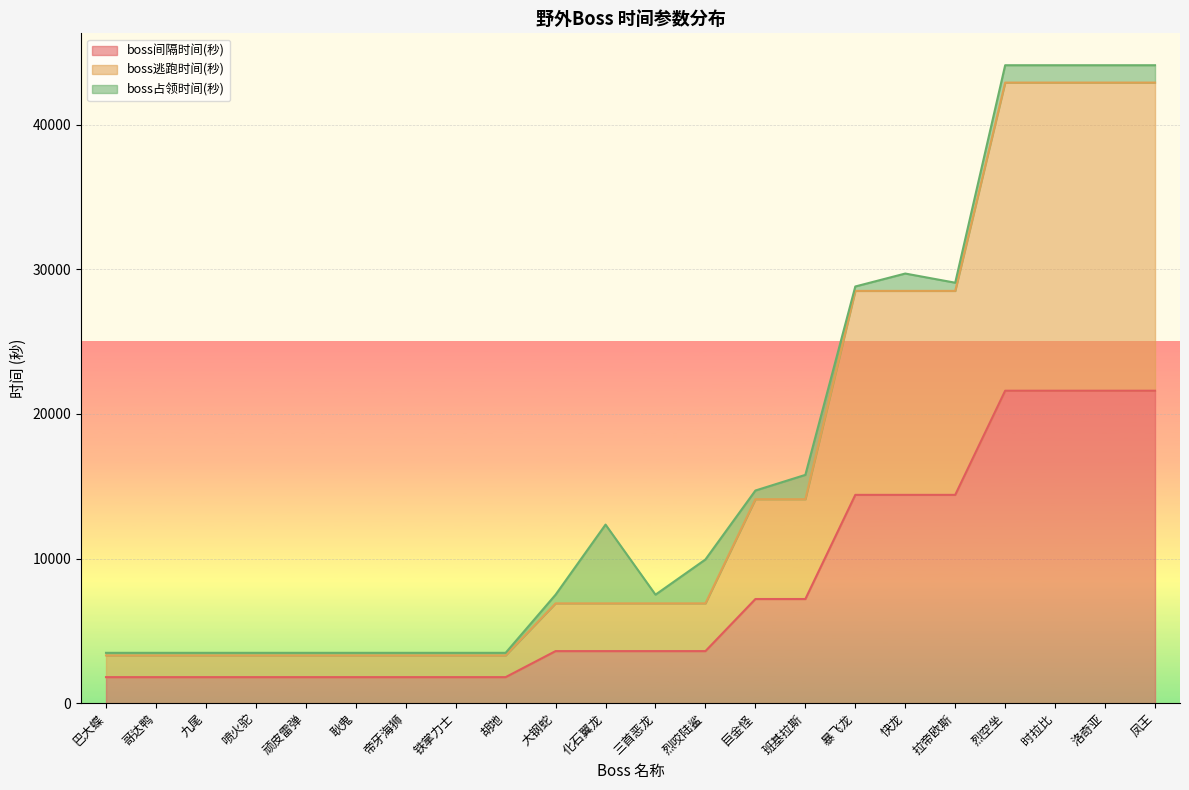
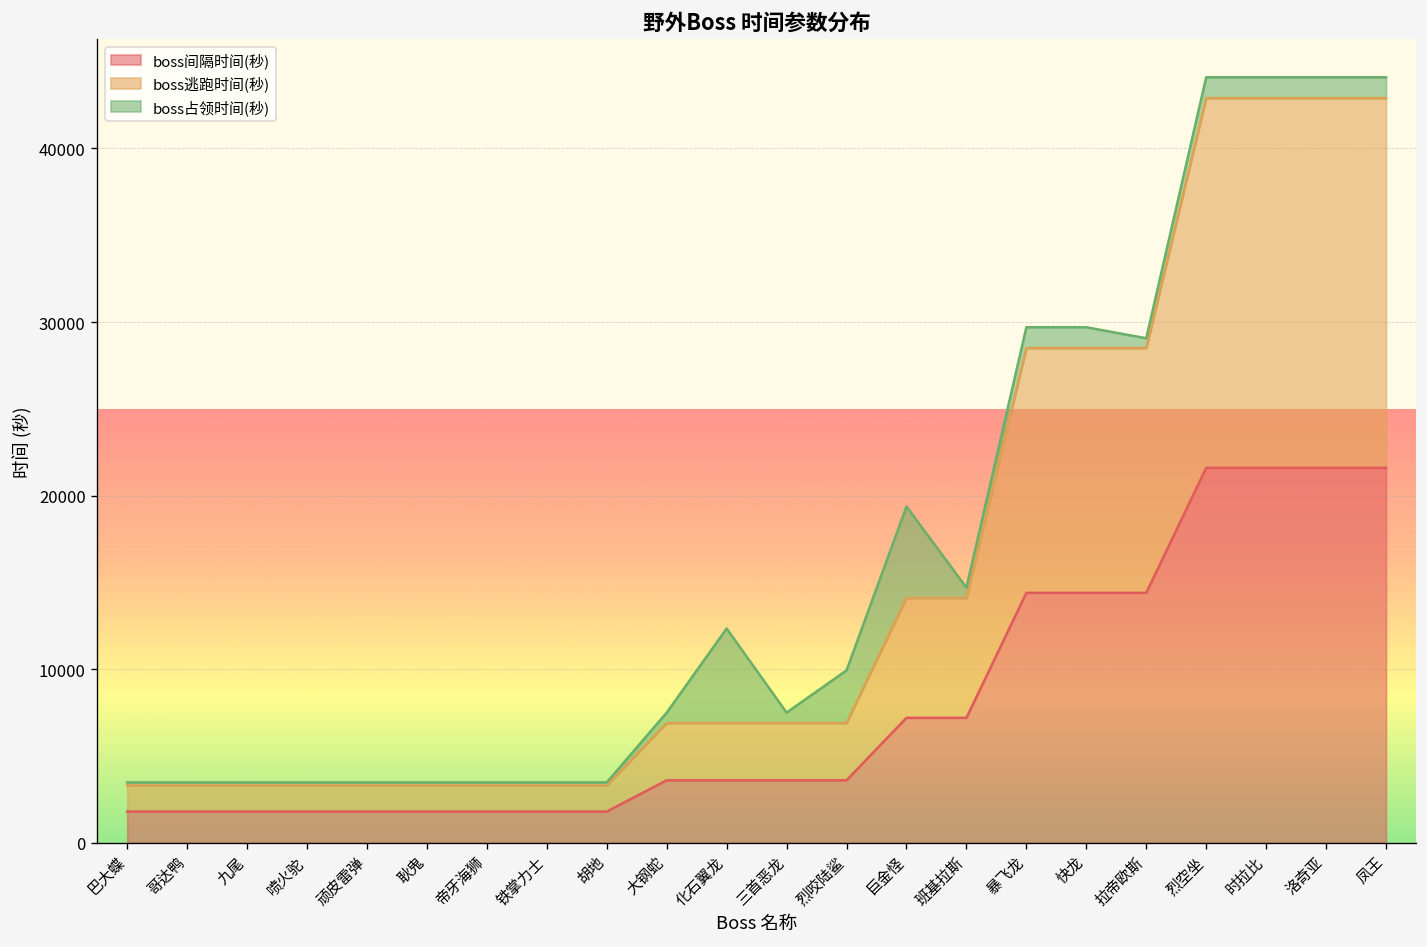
boss占领时间(秒), 巨金怪: 600 -> 5300
boss占领时间(秒), 班基拉斯: 1700 -> 600
boss占领时间(秒), 暴飞龙: 300 -> 1200
